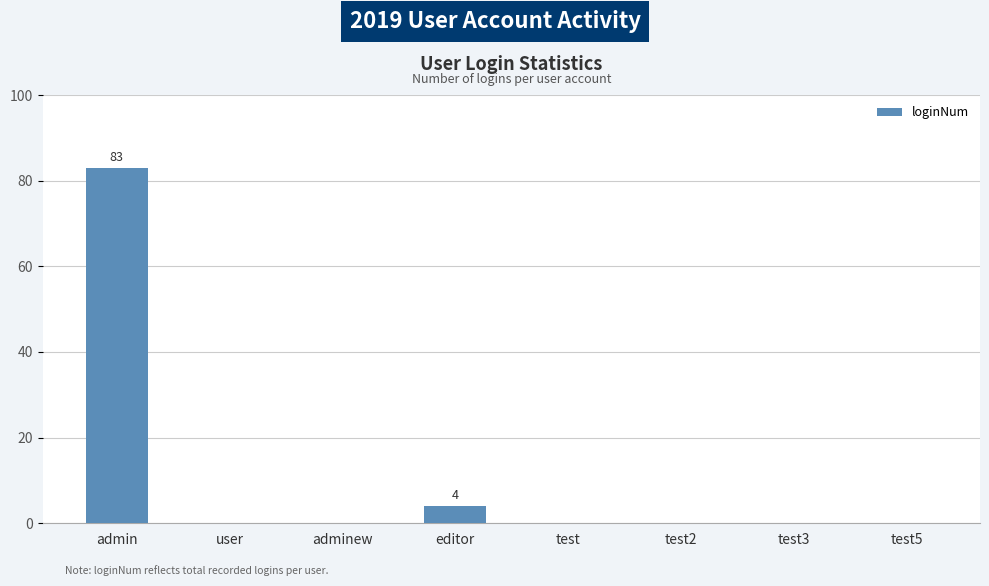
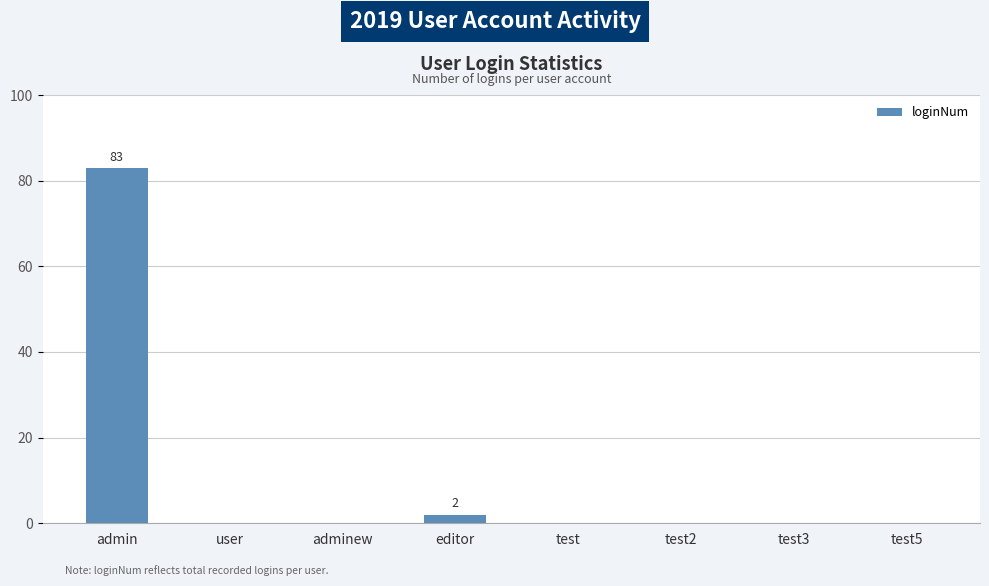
editor: 4 -> 2
